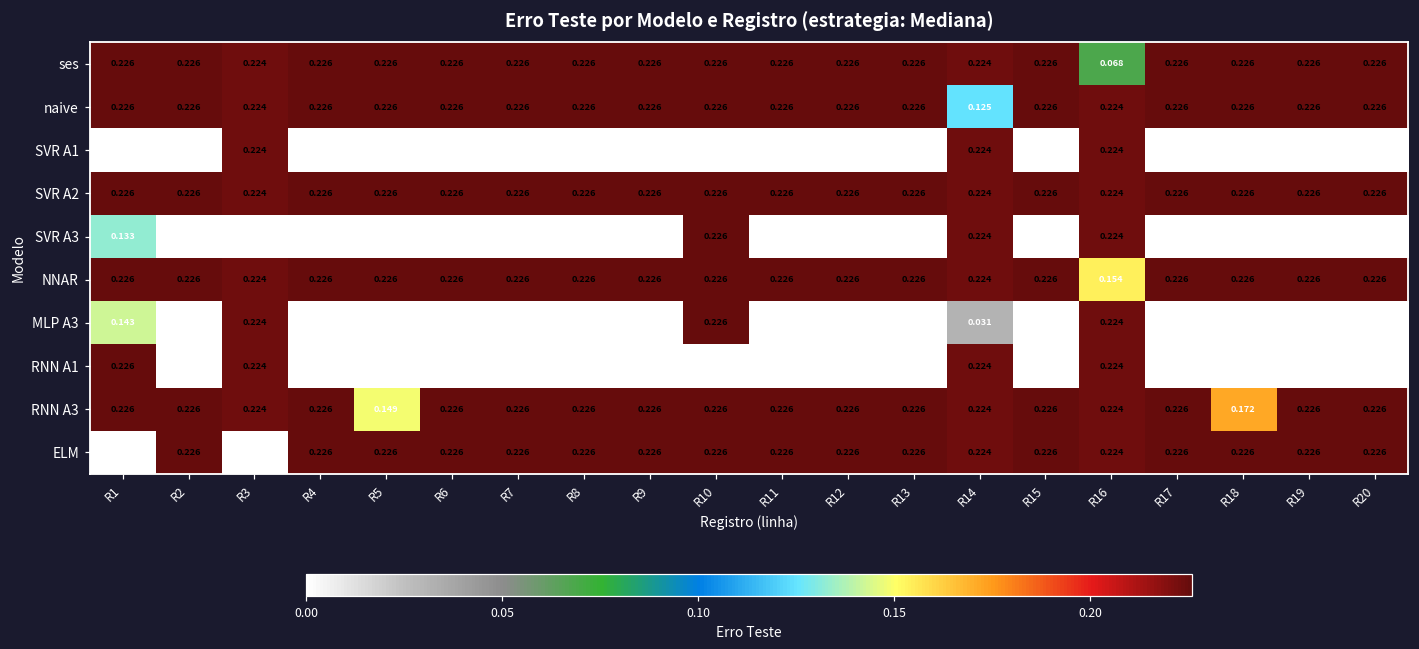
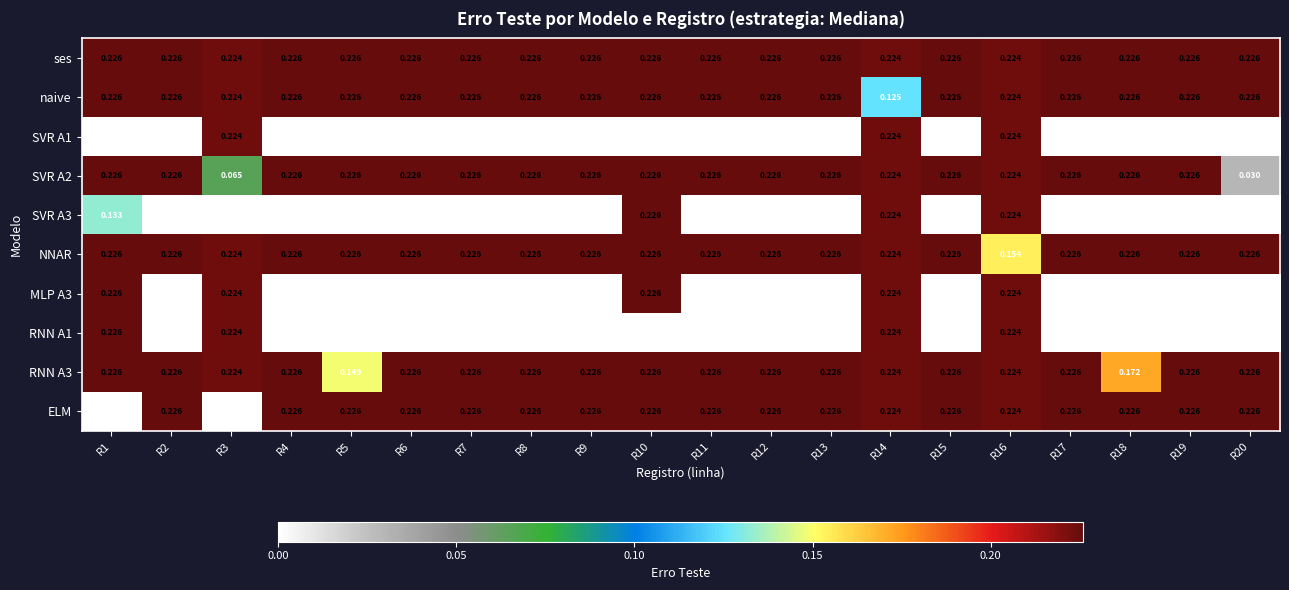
ses, R16: 0.068 -> 0.224
SVR A2, R3: 0.224 -> 0.065
SVR A2, R20: 0.226 -> 0.030
MLP A3, R1: 0.143 -> 0.226
MLP A3, R14: 0.031 -> 0.224
